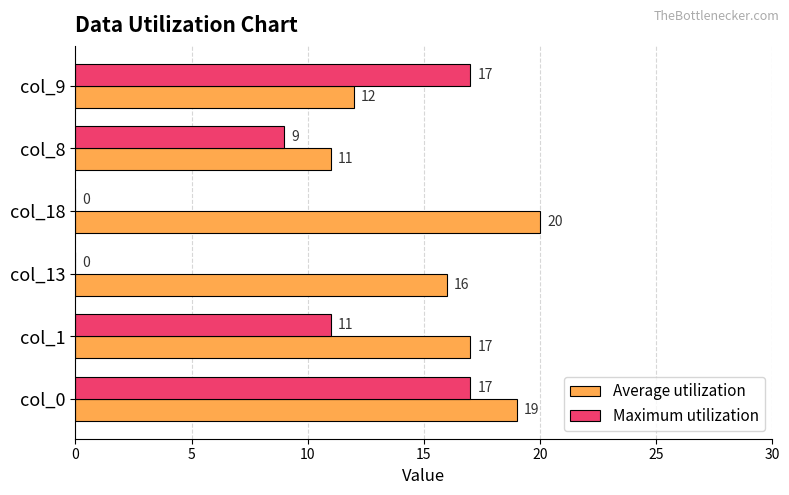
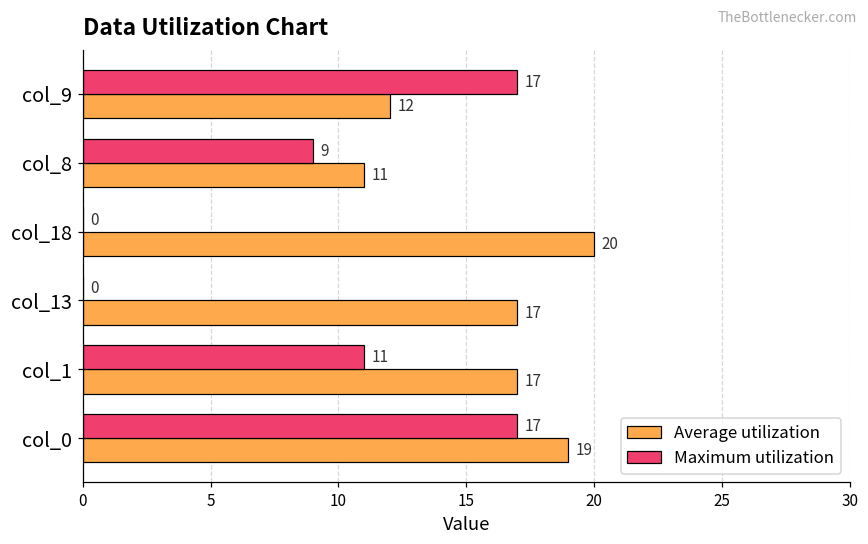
Average utilization, col_13: 16 -> 17
